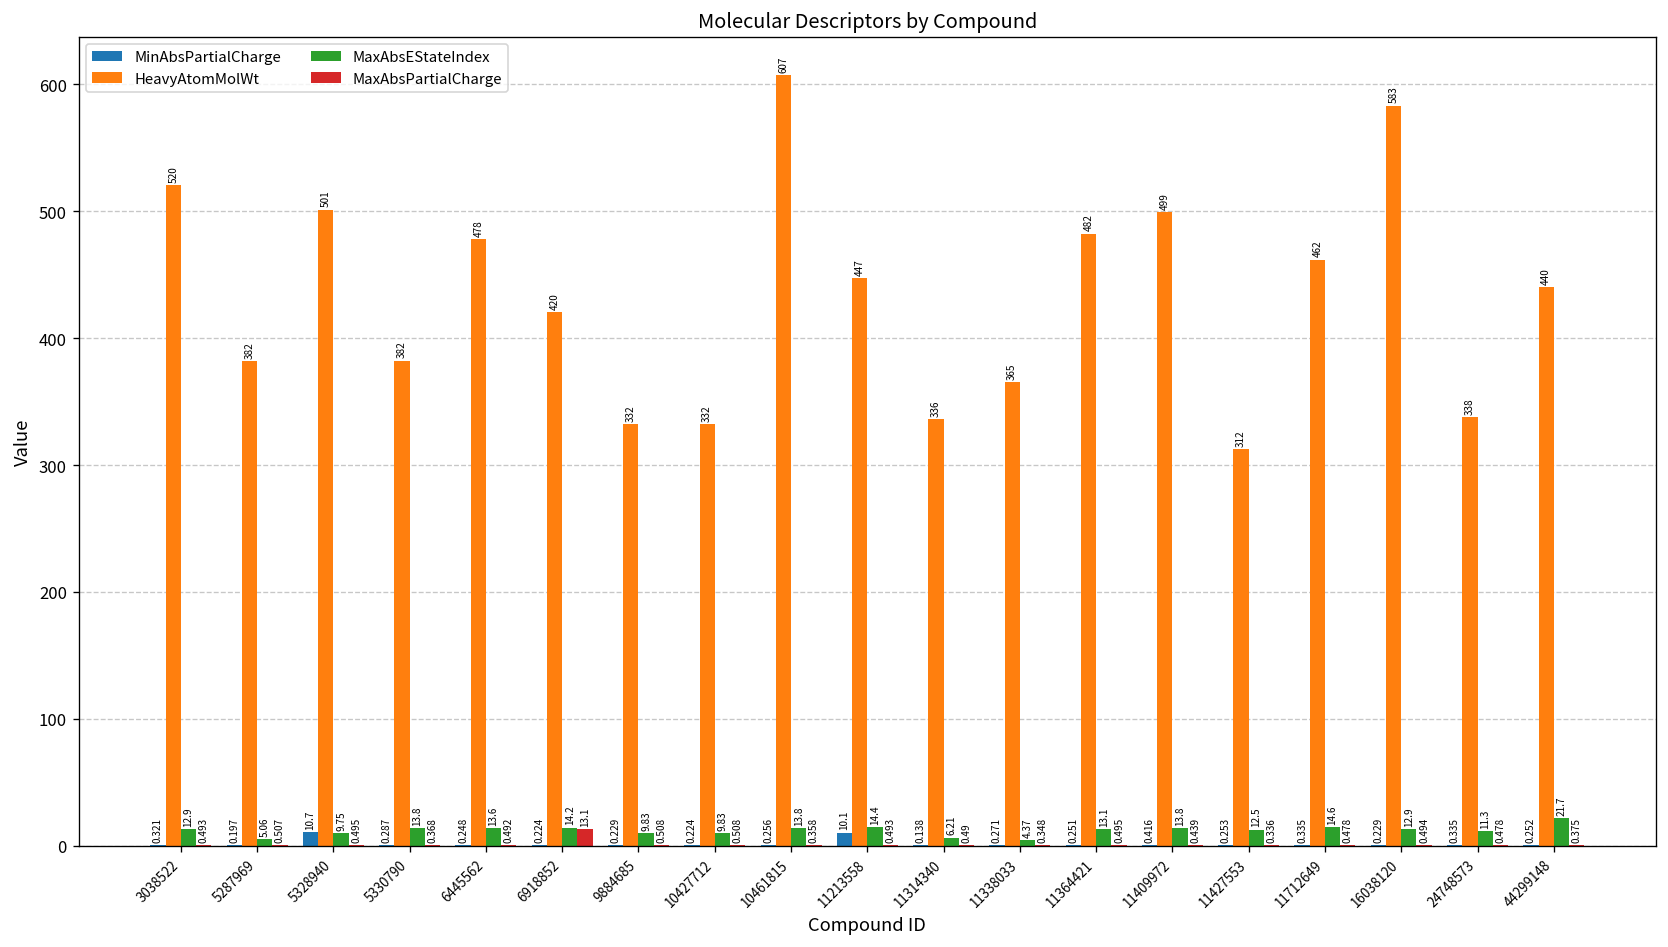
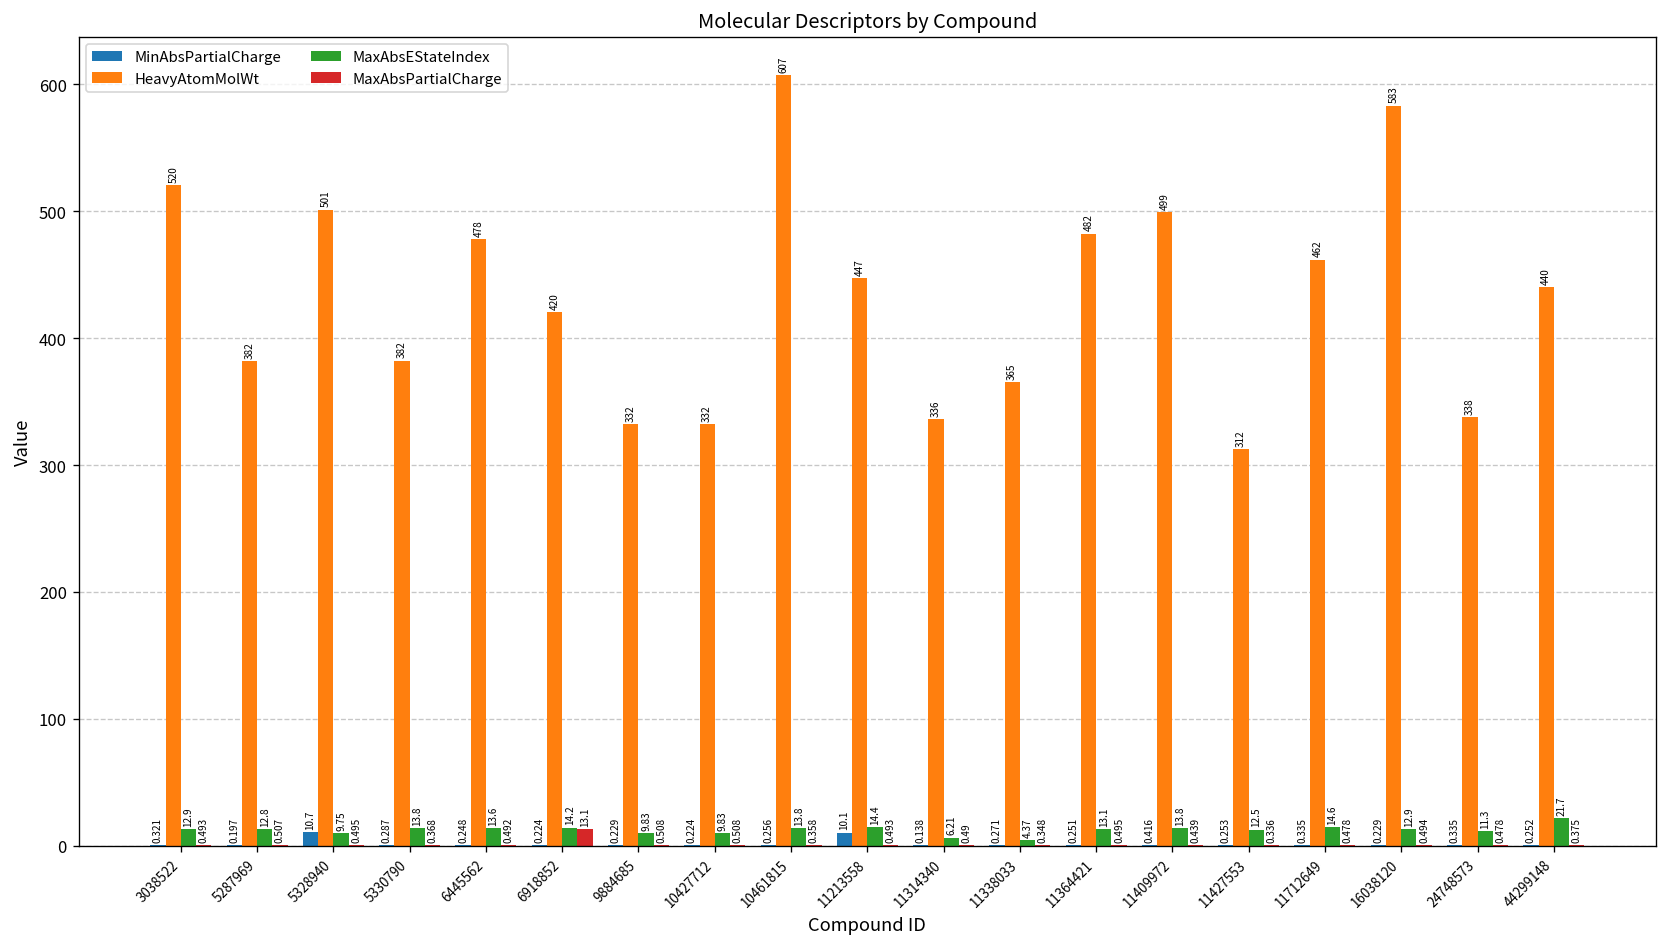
MaxAbsEStateIndex, 5287969: 5.06 -> 12.8
